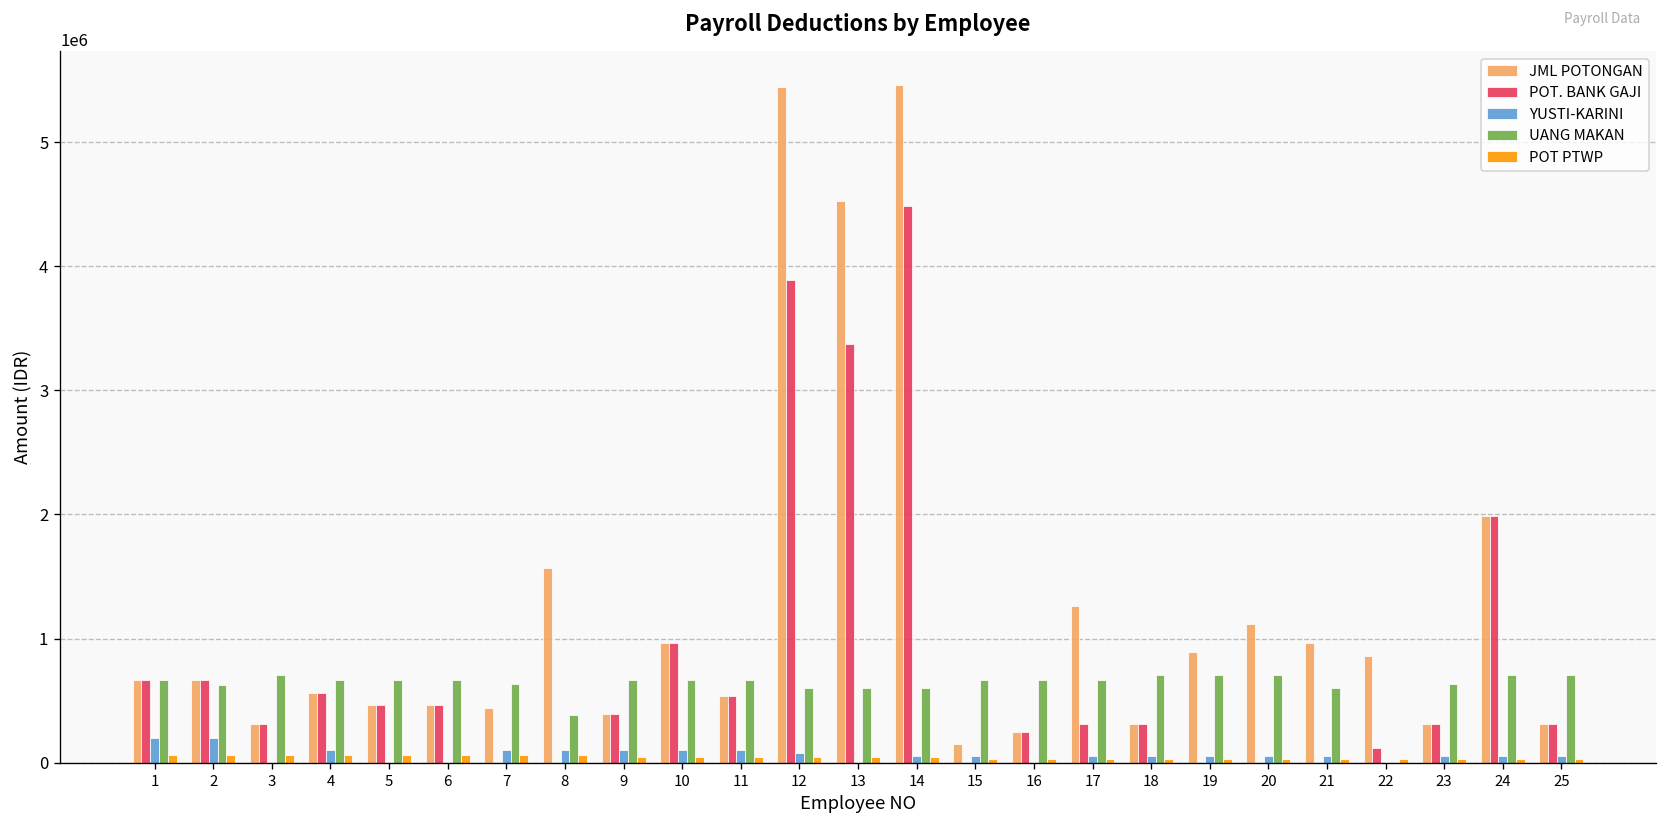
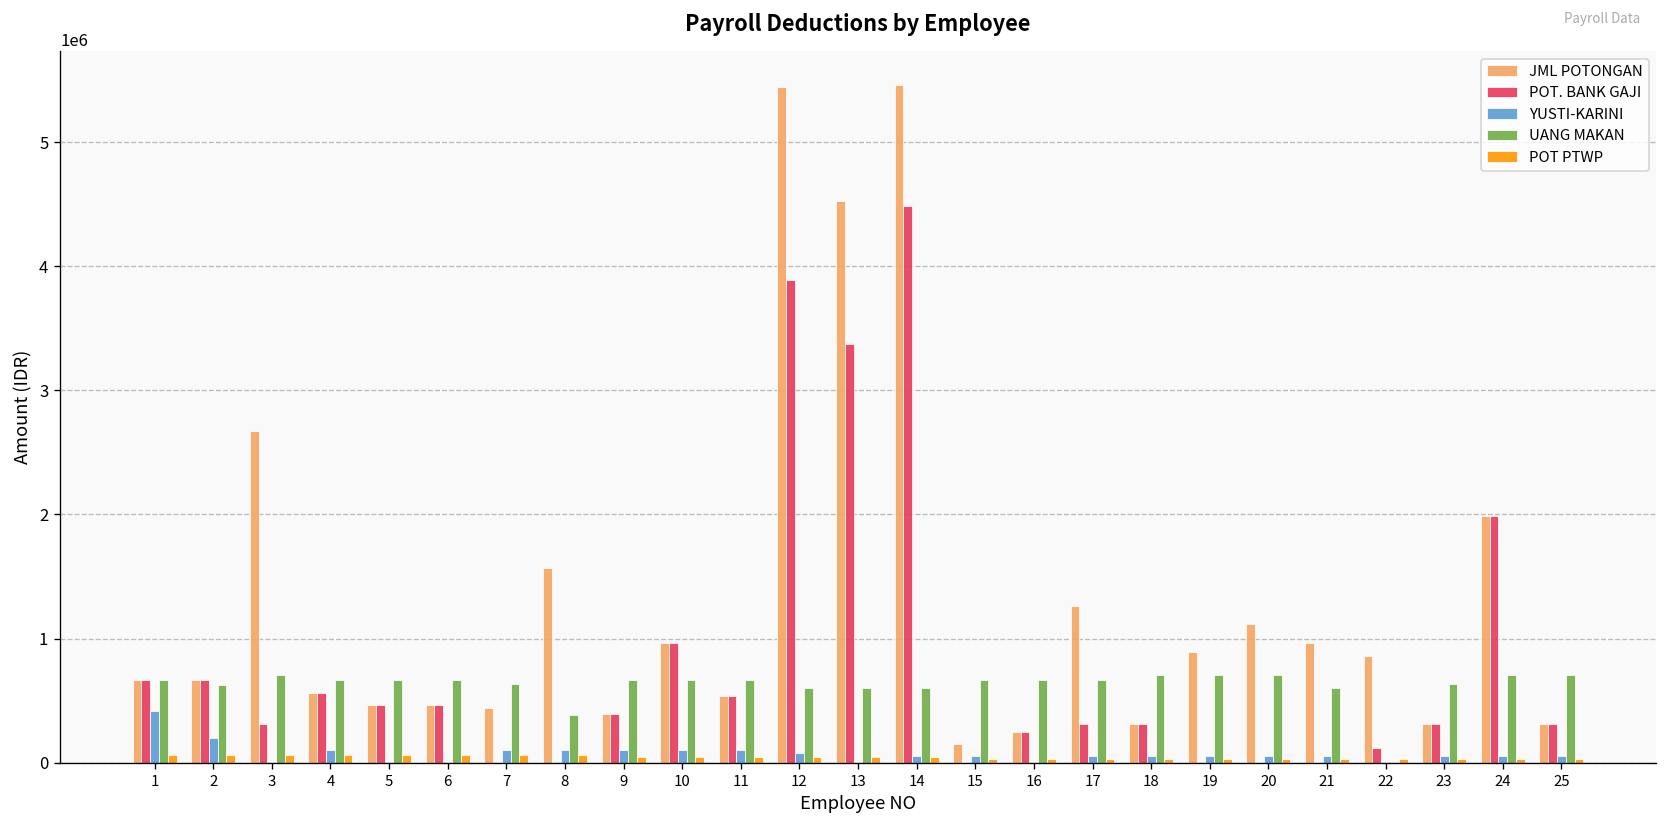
YUSTI-KARINI, 1: 200000 -> 410000
JML POTONGAN, 3: 320000 -> 2670000
